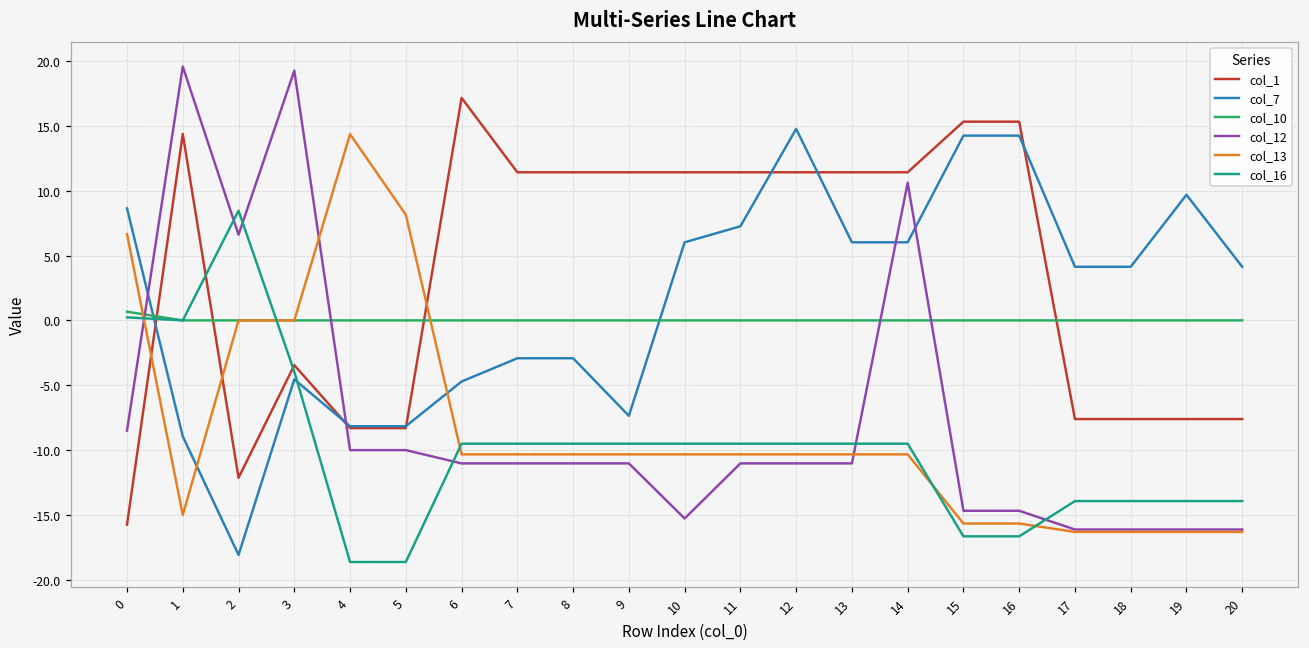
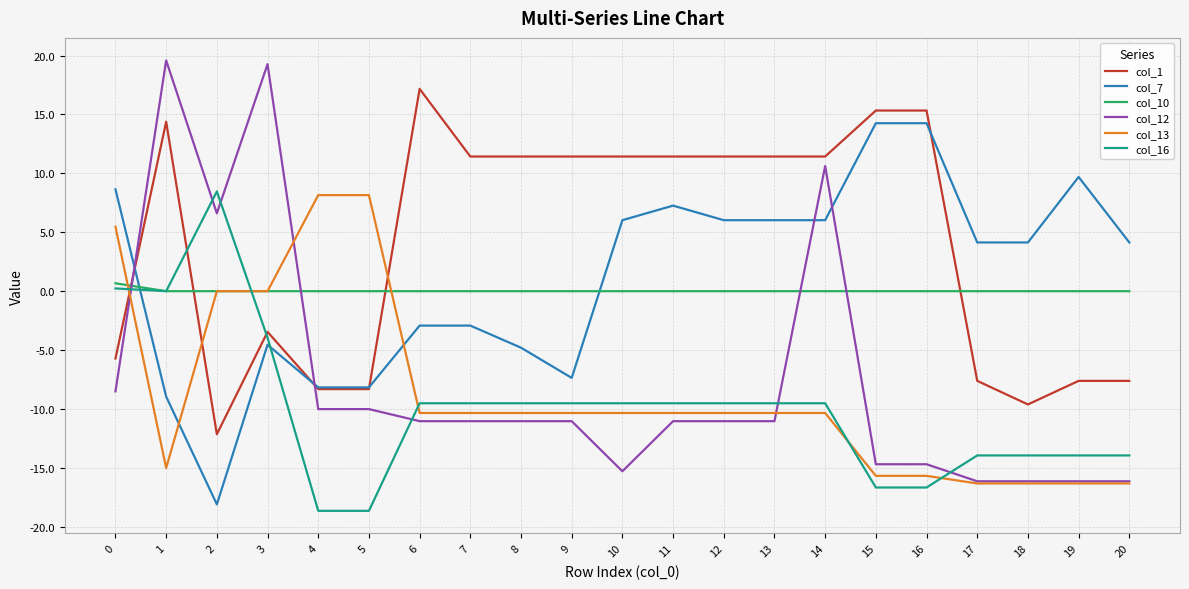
col_1, 0: -15.8 -> -5.7
col_13, 0: 6.7 -> 5.5
col_13, 4: 14.4 -> 8.2
col_7, 6: -4.7 -> -2.9
col_7, 8: -2.9 -> -4.8
col_7, 12: 14.8 -> 6.0
col_1, 18: -7.6 -> -9.6
